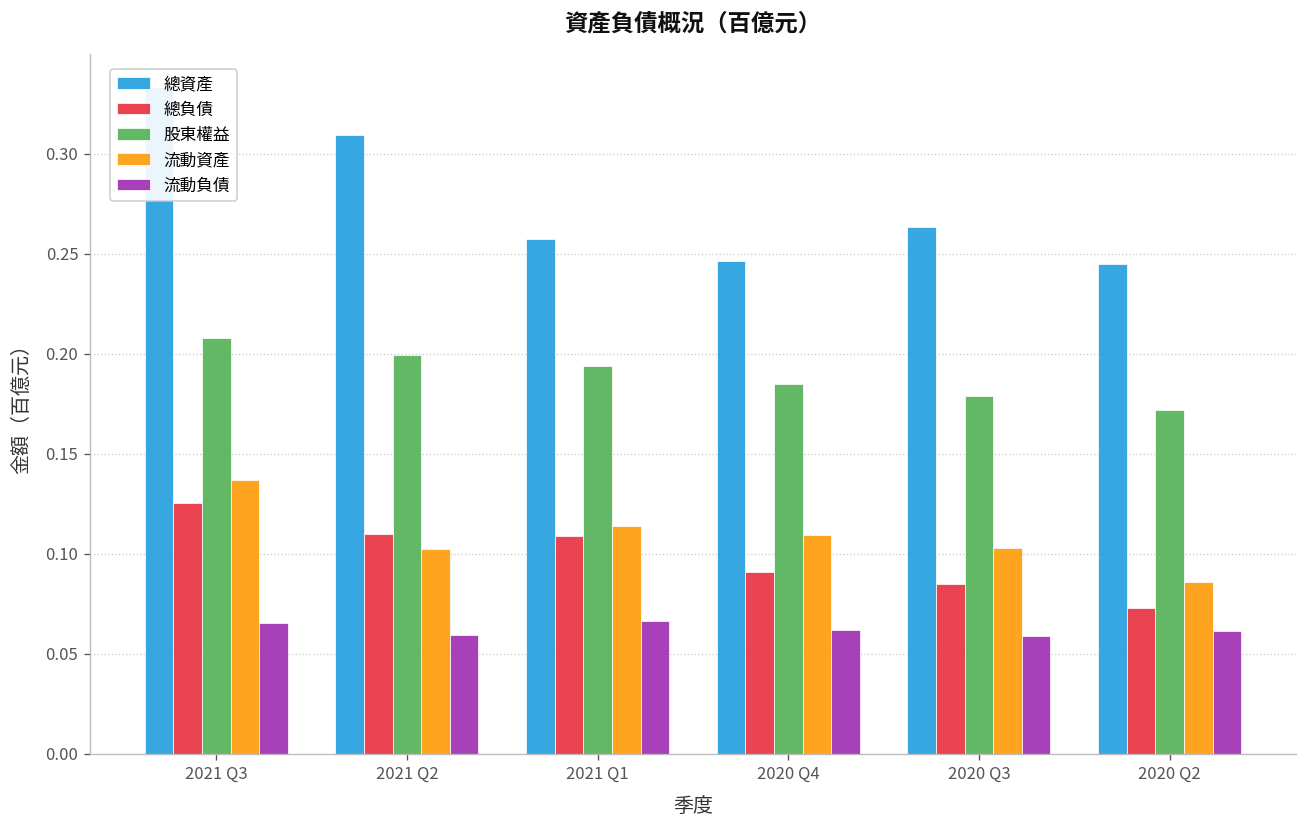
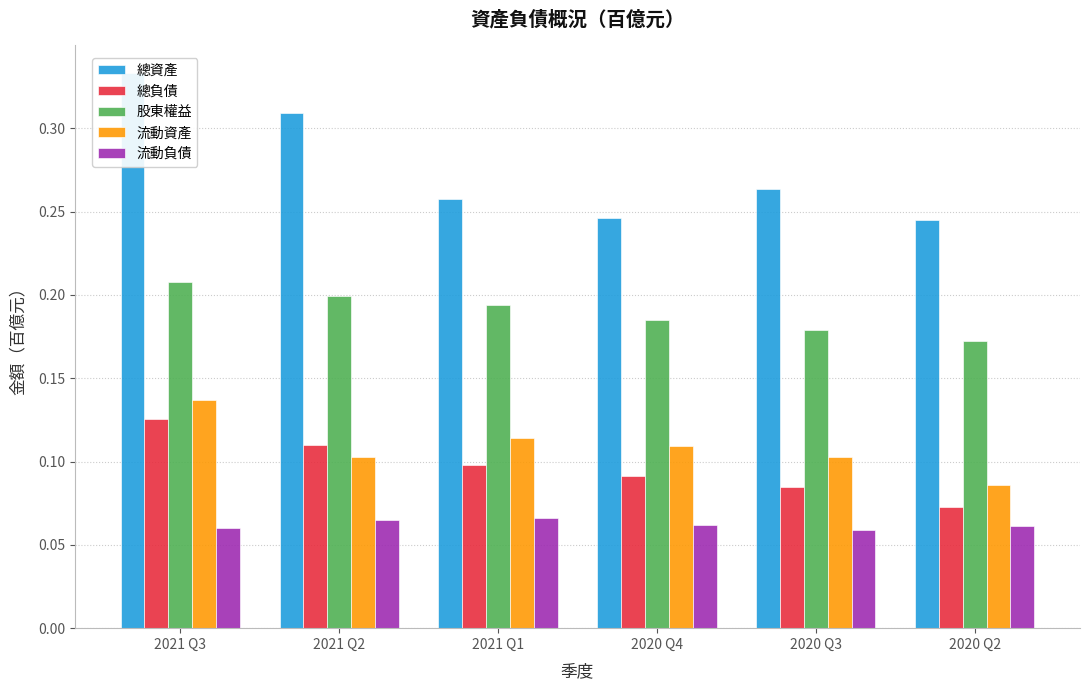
流動負債, 2021 Q3: 0.066 -> 0.060
流動負債, 2021 Q2: 0.060 -> 0.065
總負債, 2021 Q1: 0.109 -> 0.098
